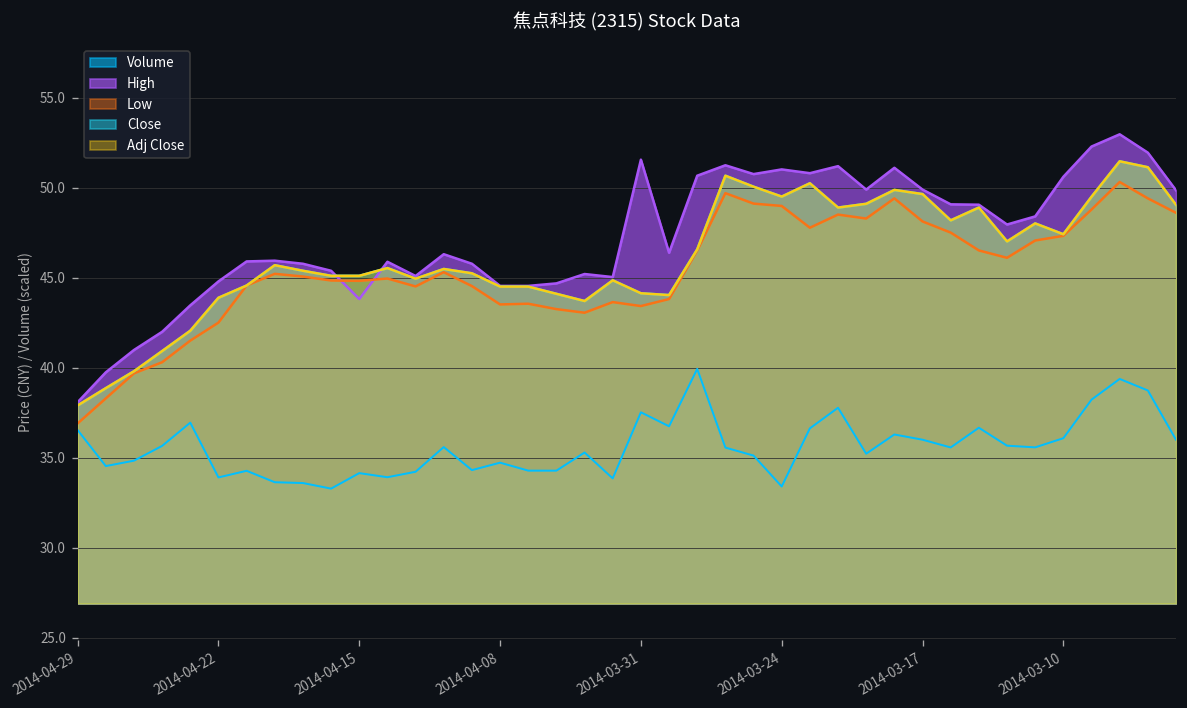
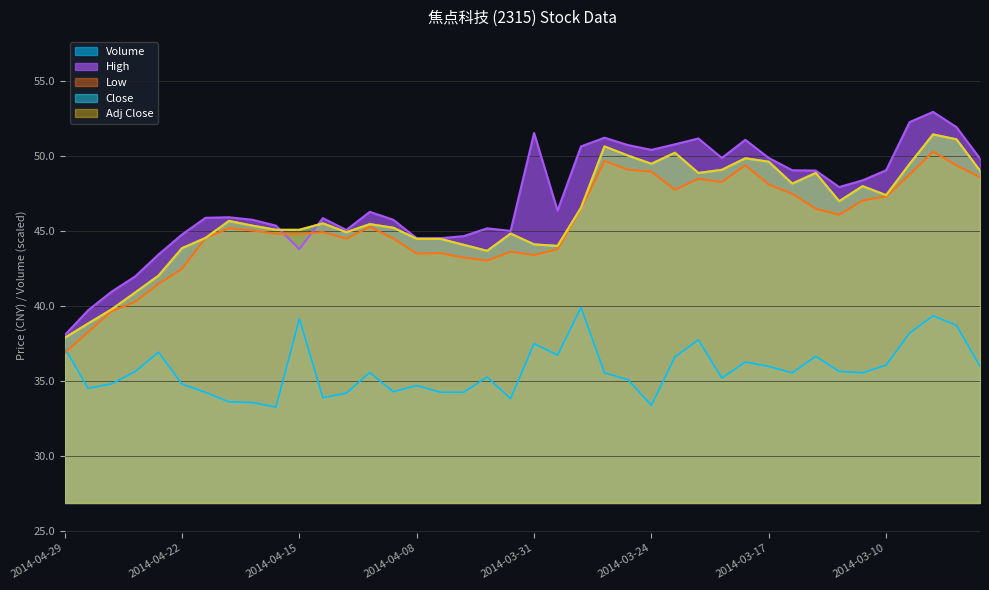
Volume, 2014-04-29: 36.5 -> 37.2
Volume, 2014-04-22: 33.9 -> 34.8
Volume, 2014-04-15: 34.1 -> 39.2
High, 2014-03-24: 51.0 -> 50.4
High, 2014-03-10: 50.6 -> 49.1
